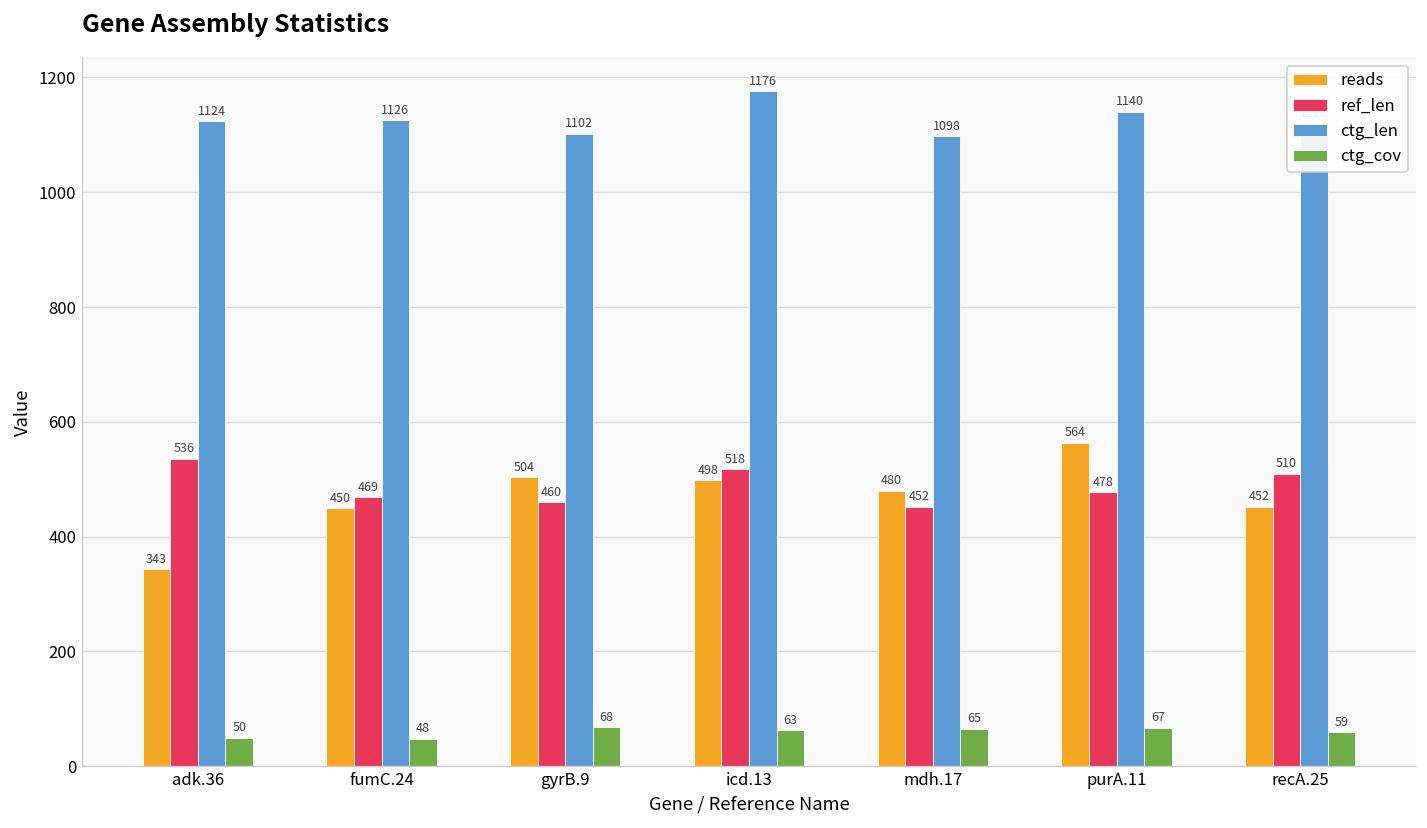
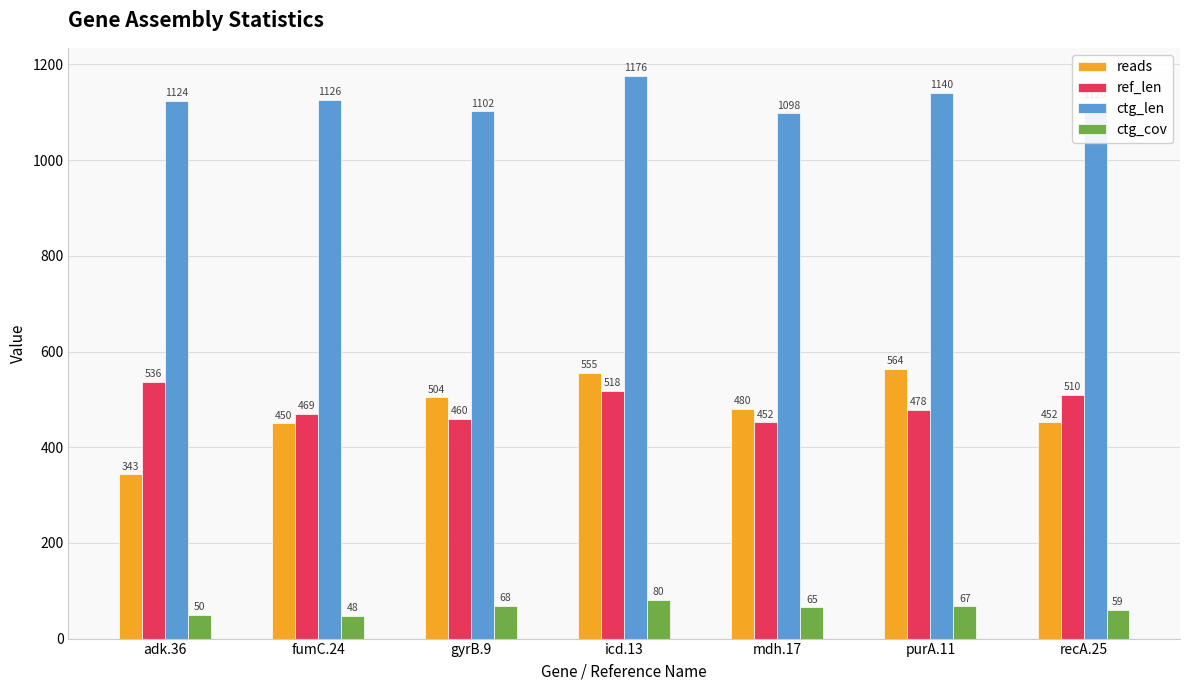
reads, icd.13: 498 -> 555
ctg_cov, icd.13: 63 -> 80
